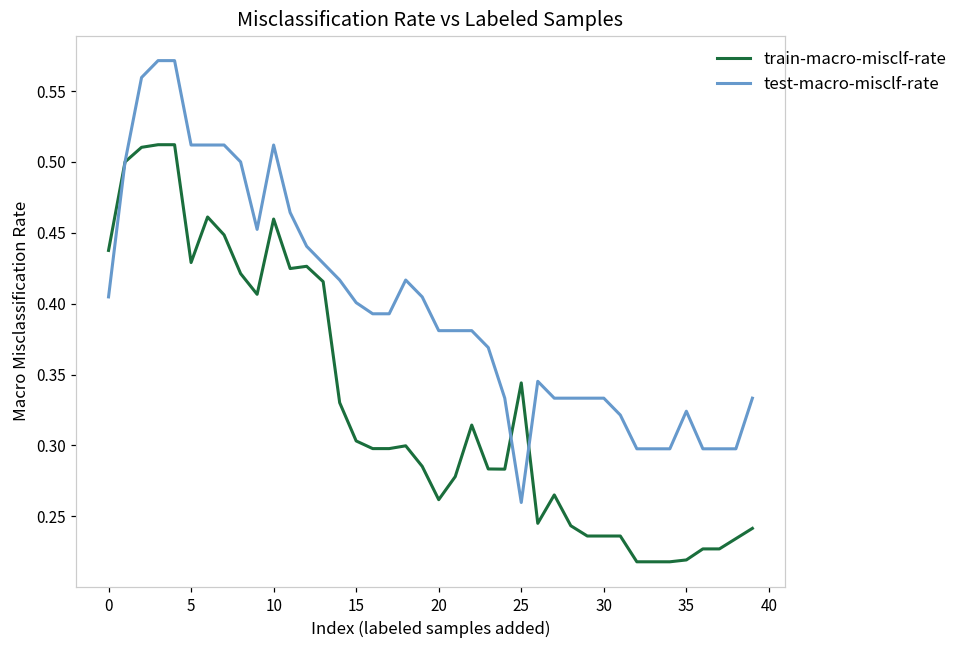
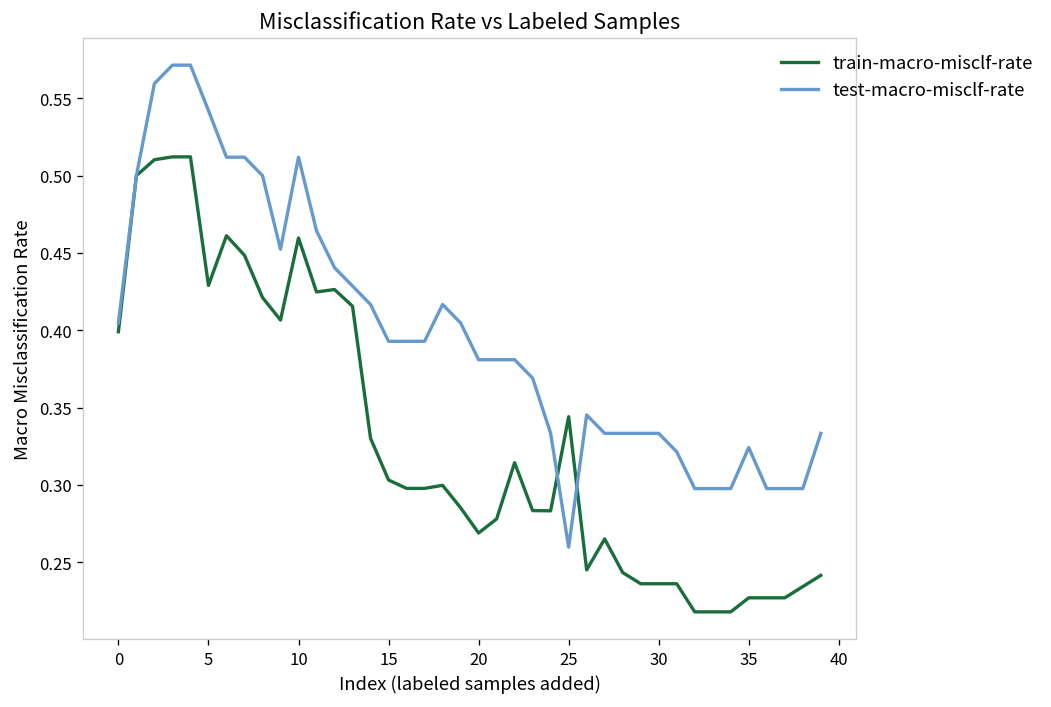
train-macro-misclf-rate, 0: 0.438 -> 0.399
test-macro-misclf-rate, 5: 0.512 -> 0.542
test-macro-misclf-rate, 15: 0.401 -> 0.393
train-macro-misclf-rate, 20: 0.262 -> 0.269
train-macro-misclf-rate, 35: 0.219 -> 0.227
